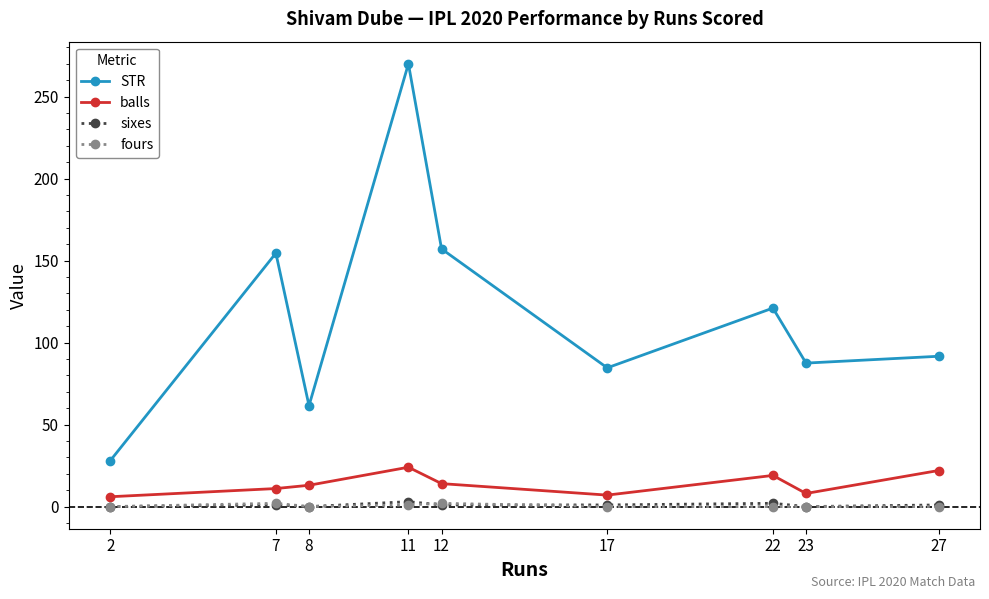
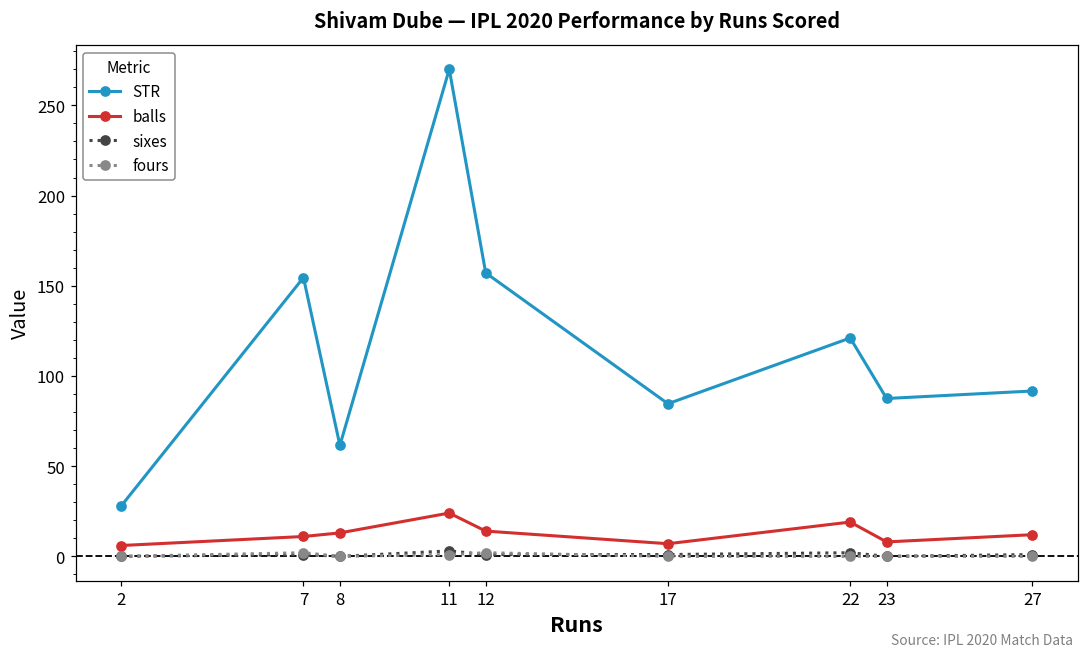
balls, 27: 22 -> 12
